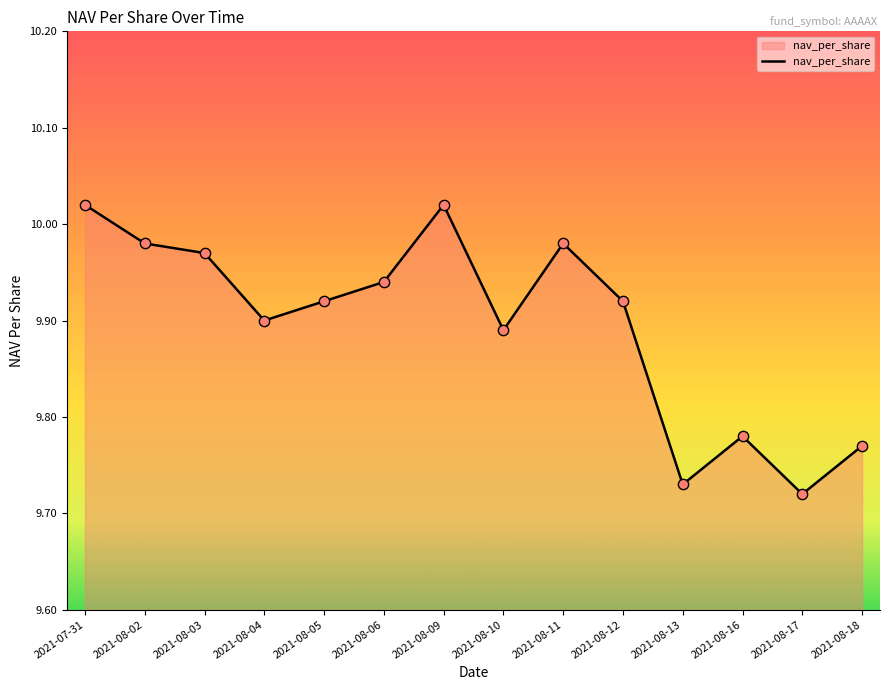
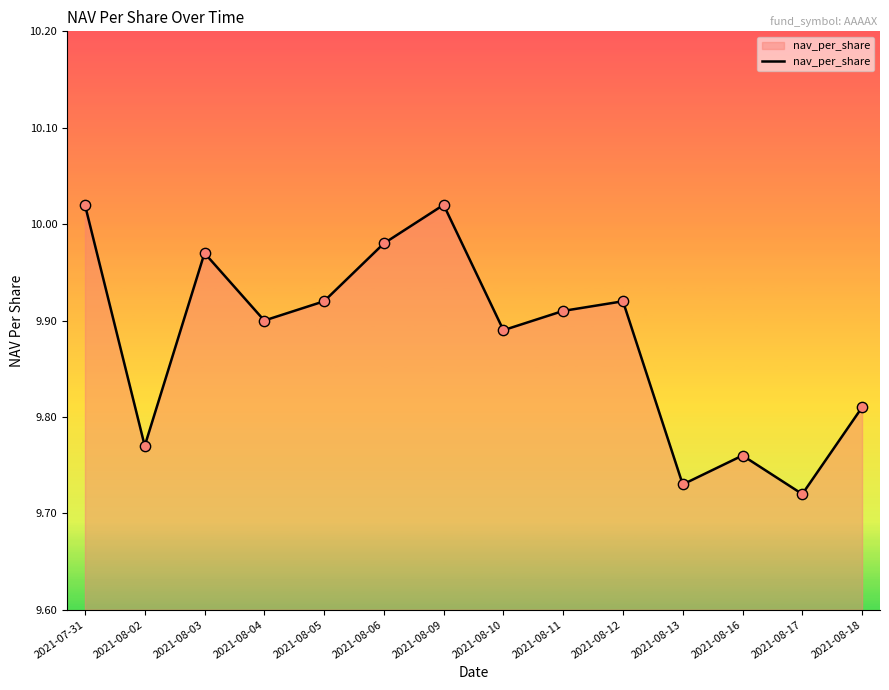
2021-08-02: 9.98 -> 9.77
2021-08-06: 9.94 -> 9.98
2021-08-11: 9.98 -> 9.91
2021-08-16: 9.78 -> 9.76
2021-08-18: 9.77 -> 9.81
